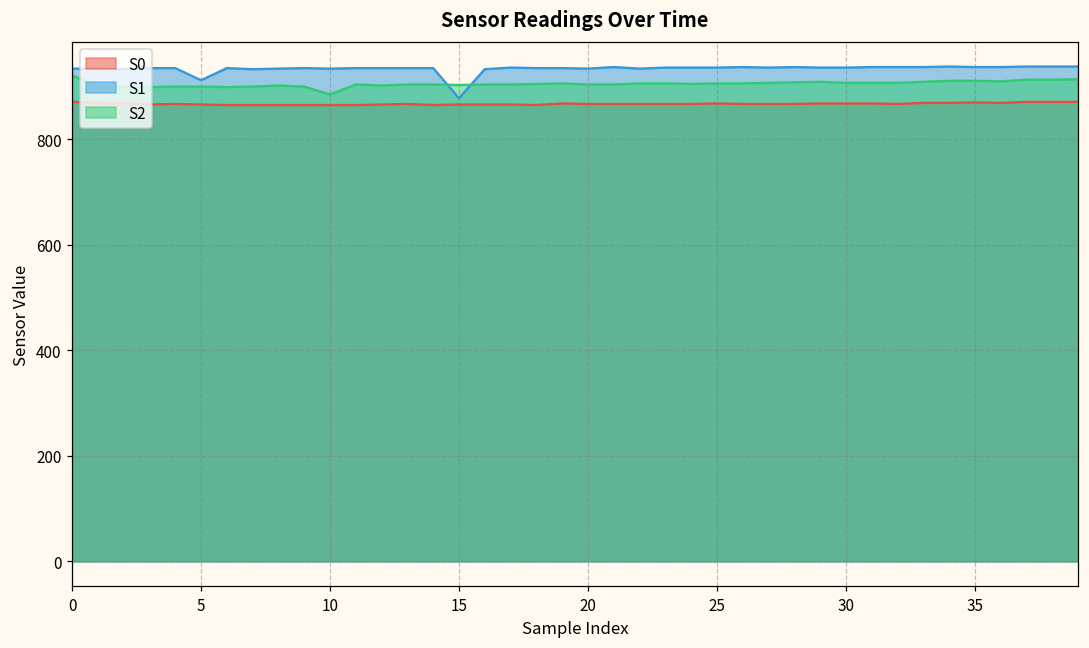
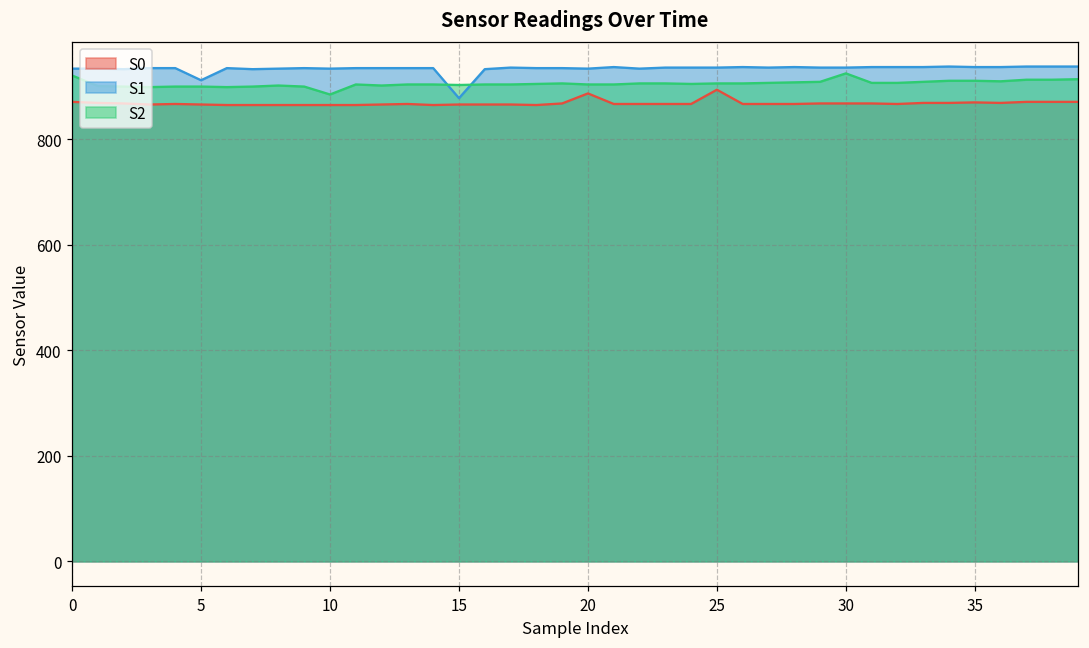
S0, 20: 870 -> 890
S0, 25: 870 -> 890
S2, 30: 910 -> 930
